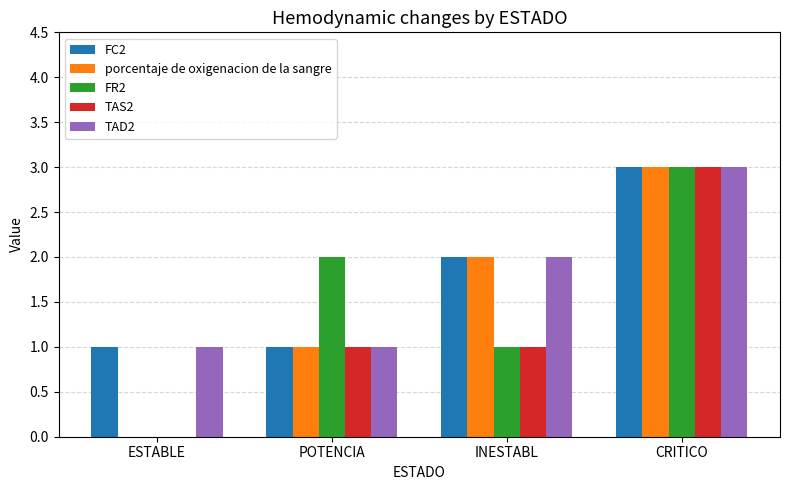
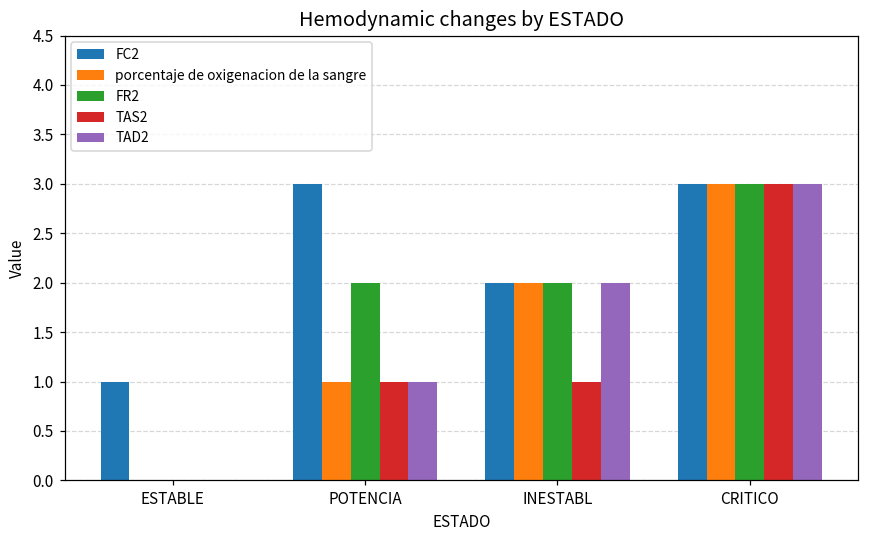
TAD2, ESTABLE: 1 -> 0
FC2, POTENCIA: 1 -> 3
FR2, INESTABL: 1 -> 2
